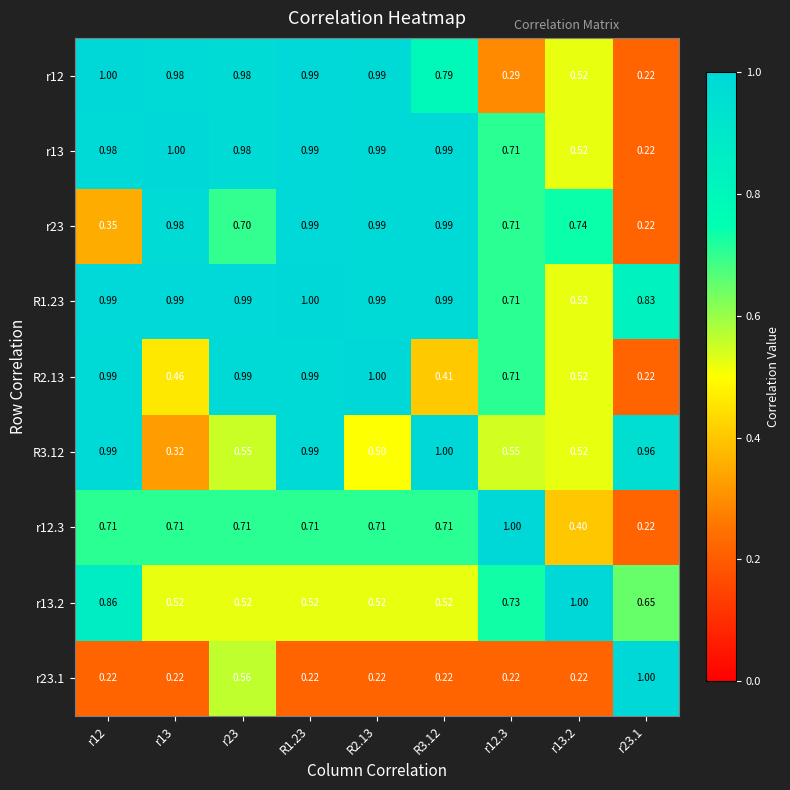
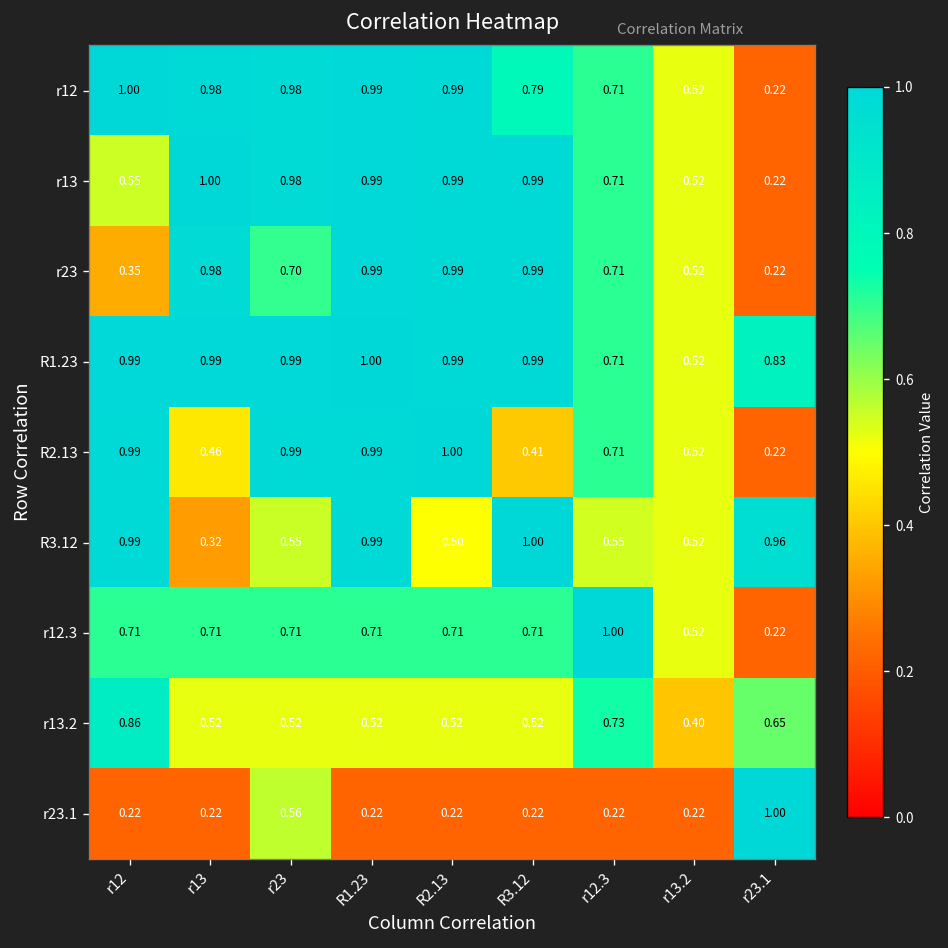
r12, r12.3: 0.29 -> 0.71
r13, r12: 0.98 -> 0.55
r23, r13.2: 0.74 -> 0.52
r12.3, r13.2: 0.40 -> 0.52
r13.2, r13.2: 1.00 -> 0.40
